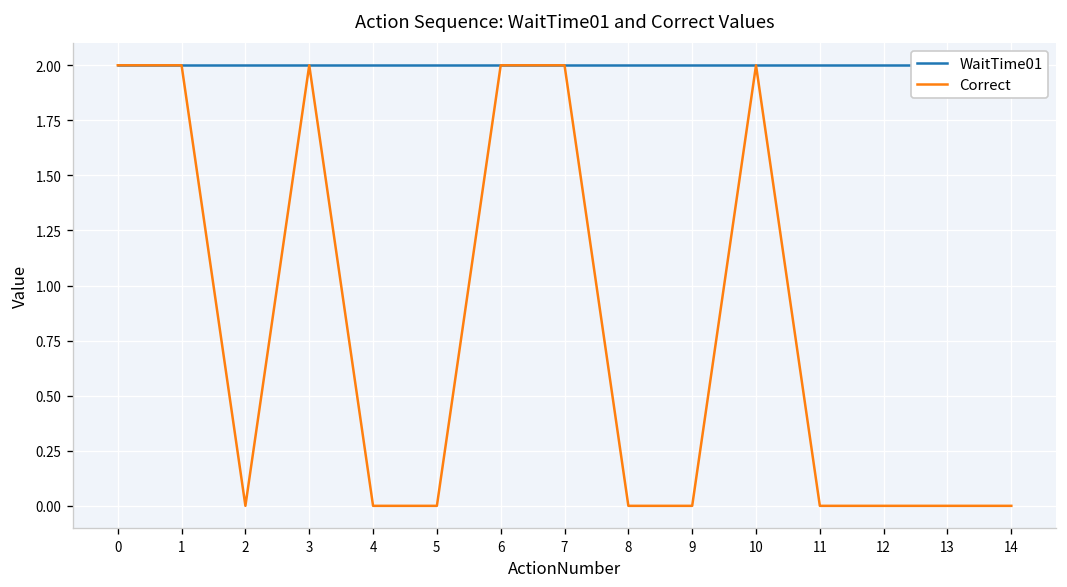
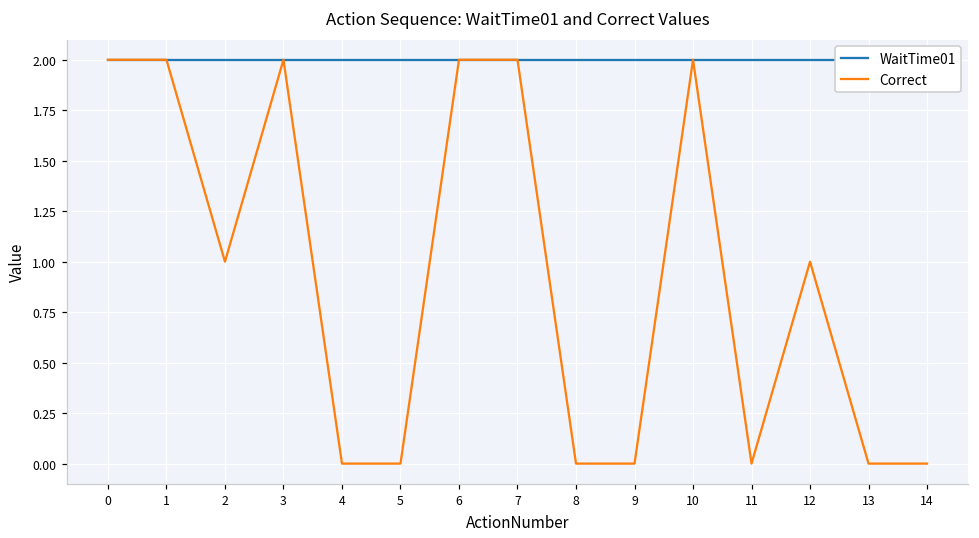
Correct, 2: 0 -> 1
Correct, 12: 0 -> 1
